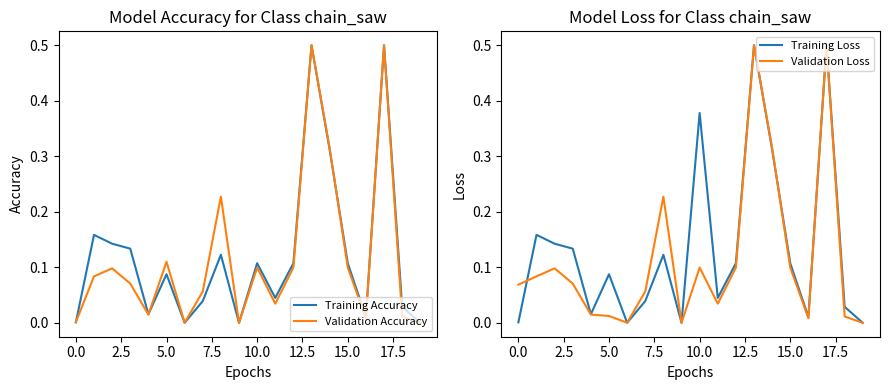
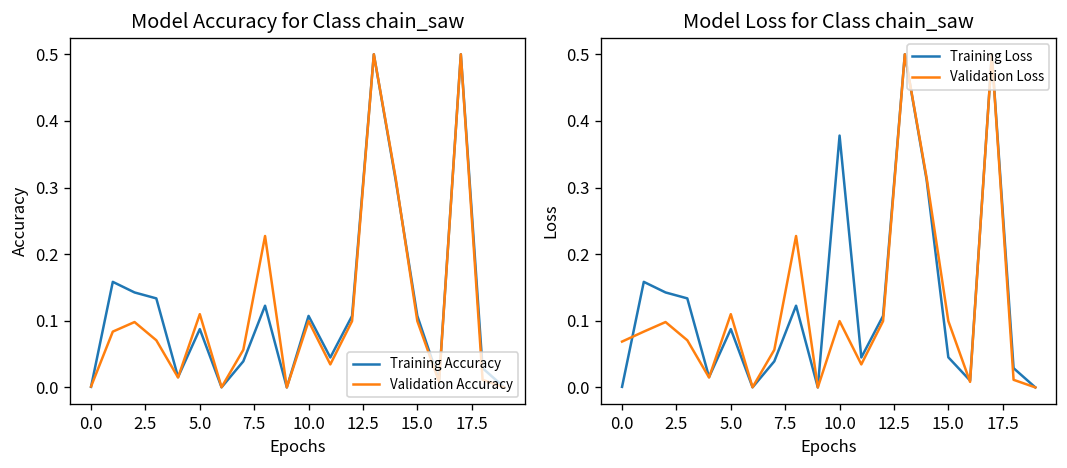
Model Loss for Class chain_saw, Validation Loss, 5.0: 0.01 -> 0.11
Model Loss for Class chain_saw, Training Loss, 15.0: 0.11 -> 0.05
